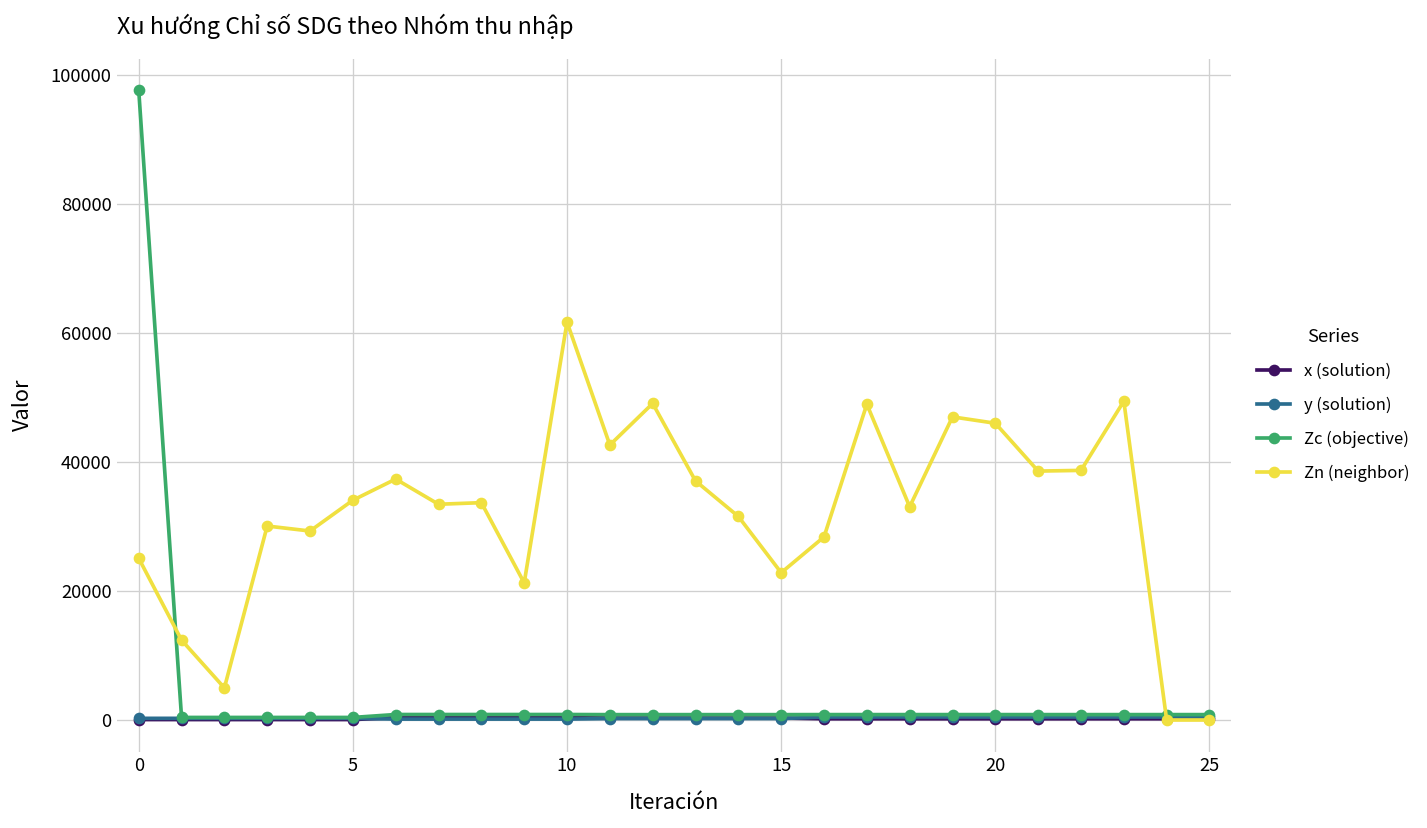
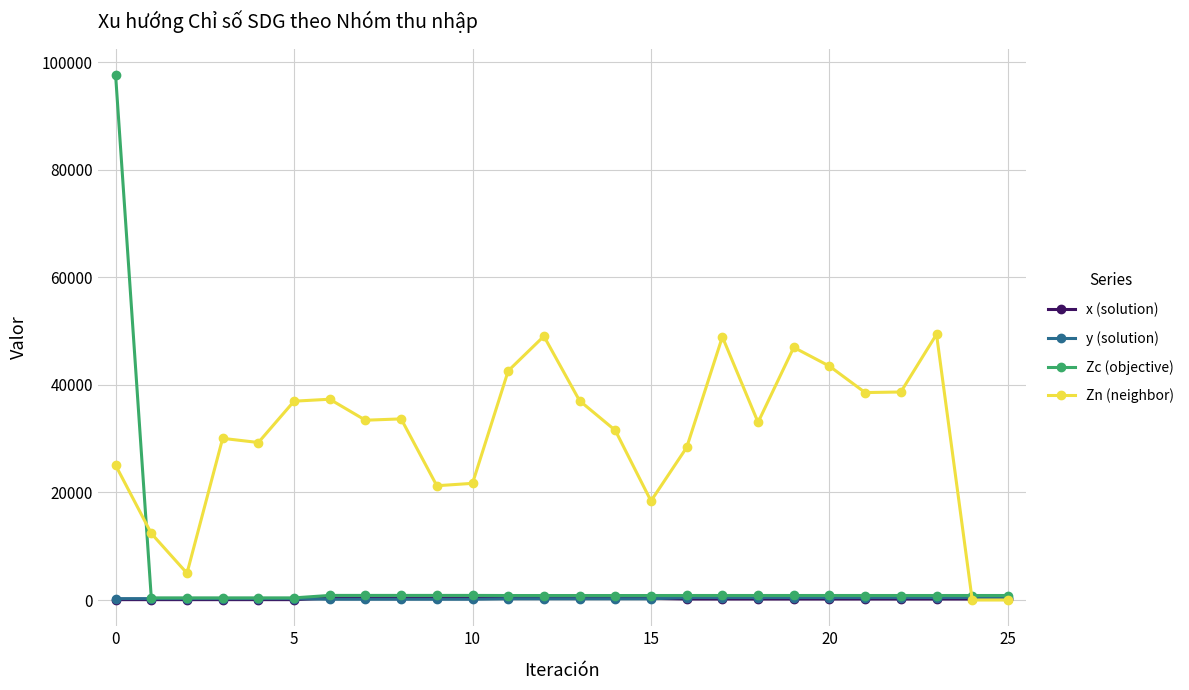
Zn (neighbor), 5: 34000 -> 37000
Zn (neighbor), 10: 62000 -> 22000
Zn (neighbor), 15: 23000 -> 18000
Zn (neighbor), 20: 46000 -> 43000
